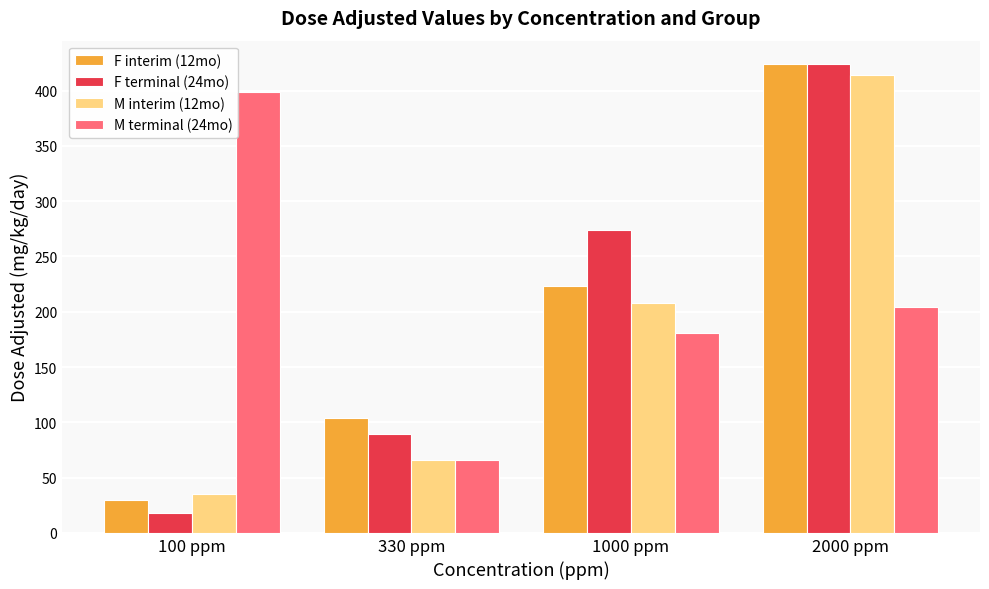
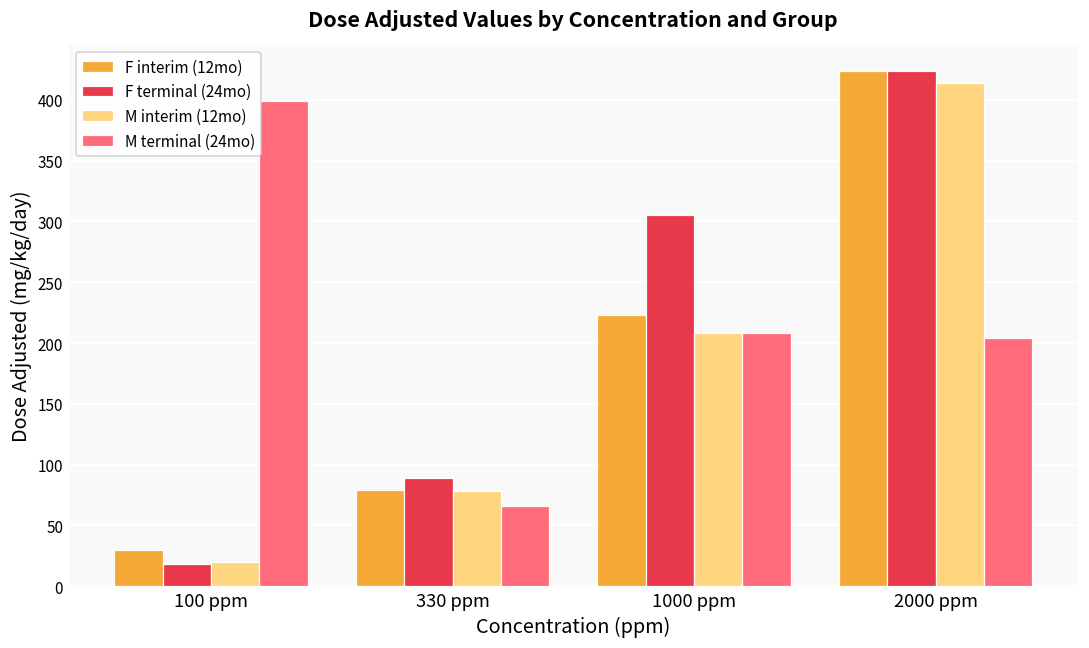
M interim (12mo), 100 ppm: 35 -> 20
F interim (12mo), 330 ppm: 104 -> 79
M interim (12mo), 330 ppm: 66 -> 78
F terminal (24mo), 1000 ppm: 274 -> 305
M terminal (24mo), 1000 ppm: 181 -> 208
